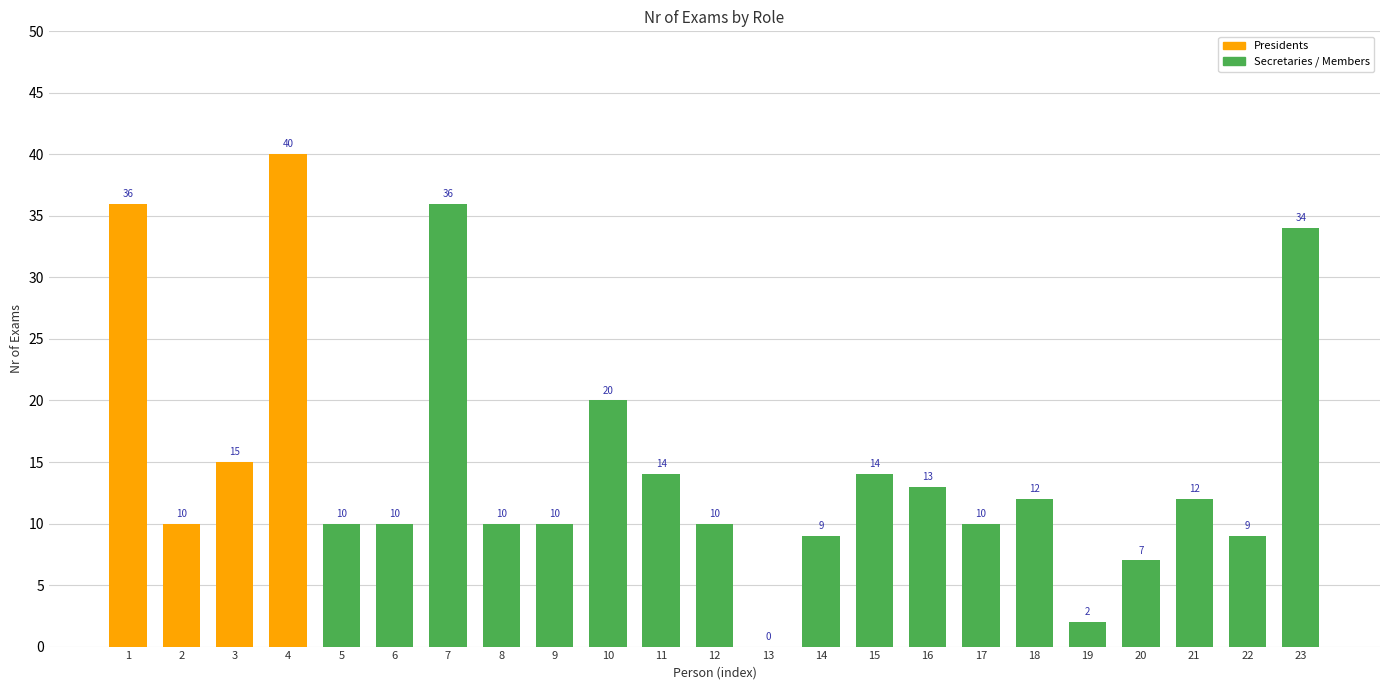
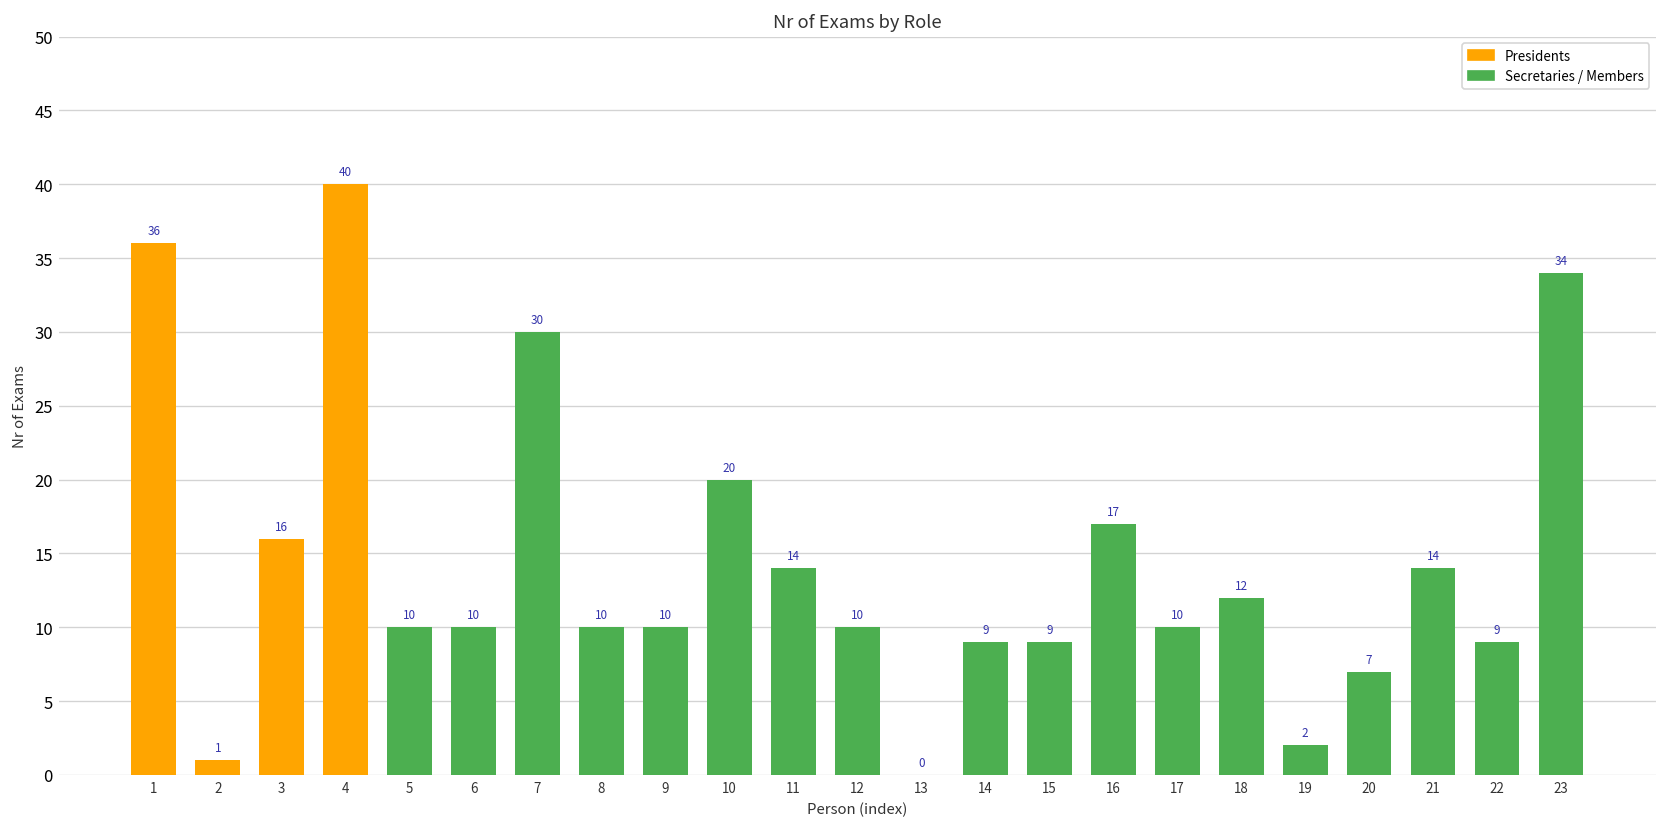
2: 10 -> 1
3: 15 -> 16
7: 36 -> 30
15: 14 -> 9
16: 13 -> 17
21: 12 -> 14
